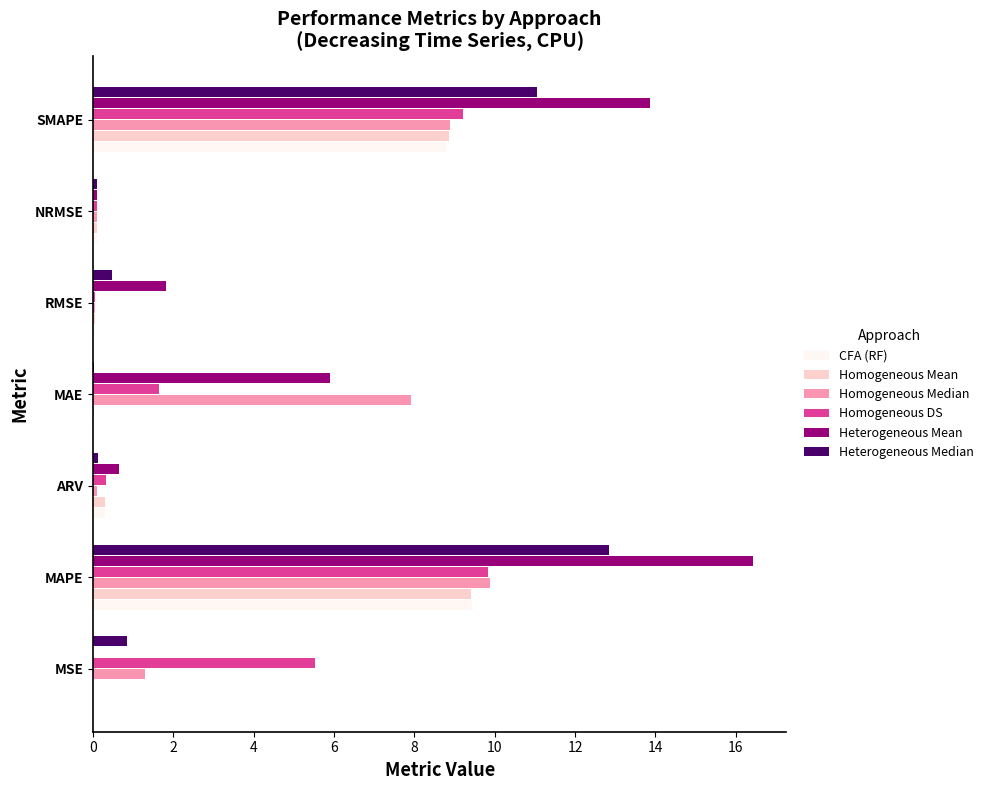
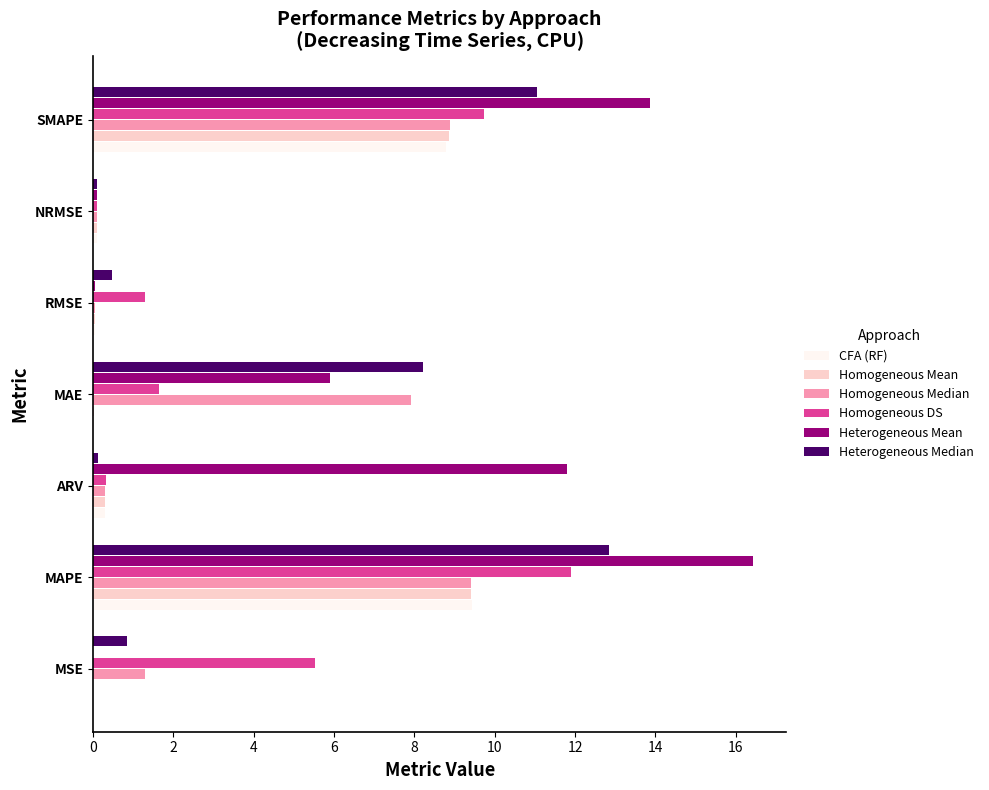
Homogeneous DS, SMAPE: 9.2 -> 9.7
Heterogeneous Mean, RMSE: 1.8 -> 0.0
Homogeneous DS, RMSE: 0.0 -> 1.3
Heterogeneous Median, MAE: 0.0 -> 8.2
Heterogeneous Mean, ARV: 0.6 -> 11.8
Homogeneous Median, ARV: 0.1 -> 0.3
Homogeneous DS, MAPE: 9.8 -> 11.9
Homogeneous Median, MAPE: 9.9 -> 9.4
